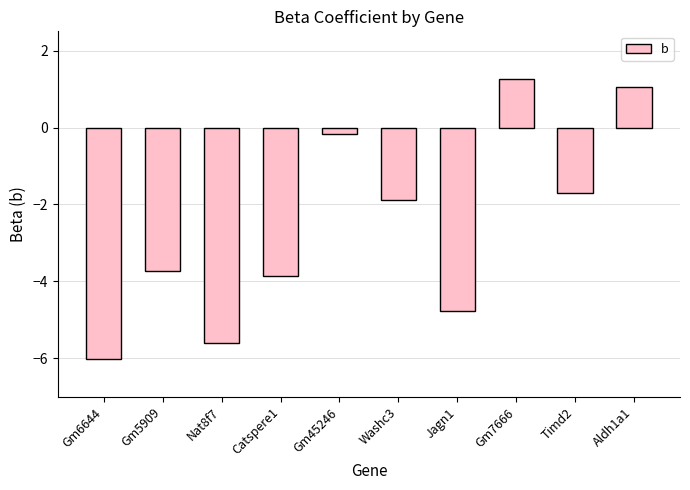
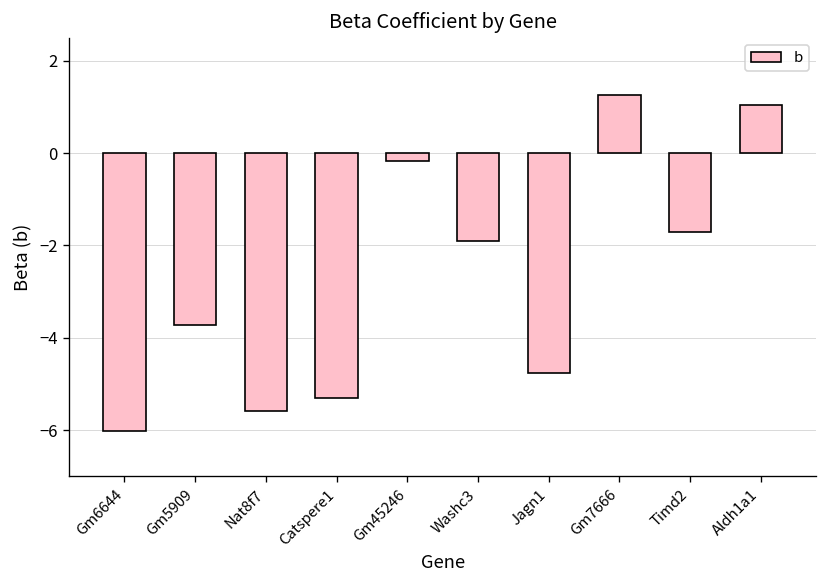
Catspere1: -3.9 -> -5.3
